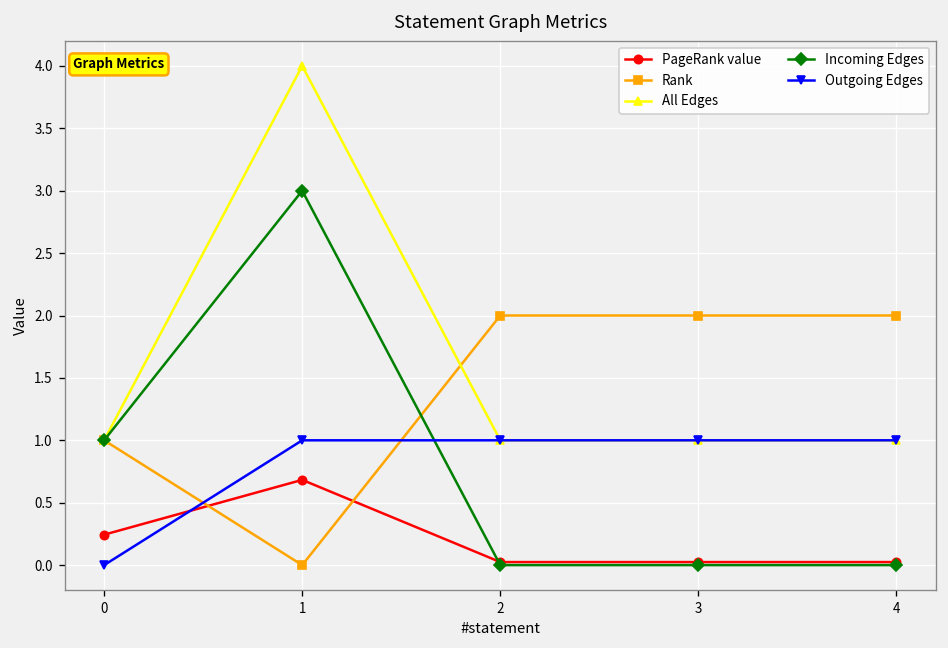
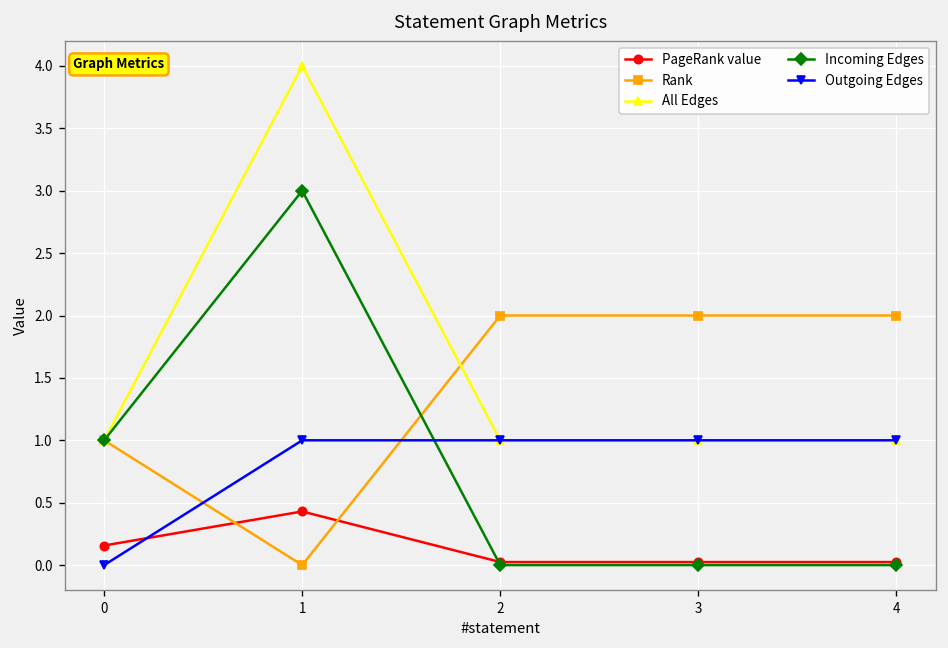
PageRank value, 0: 0.24 -> 0.16
PageRank value, 1: 0.68 -> 0.43
